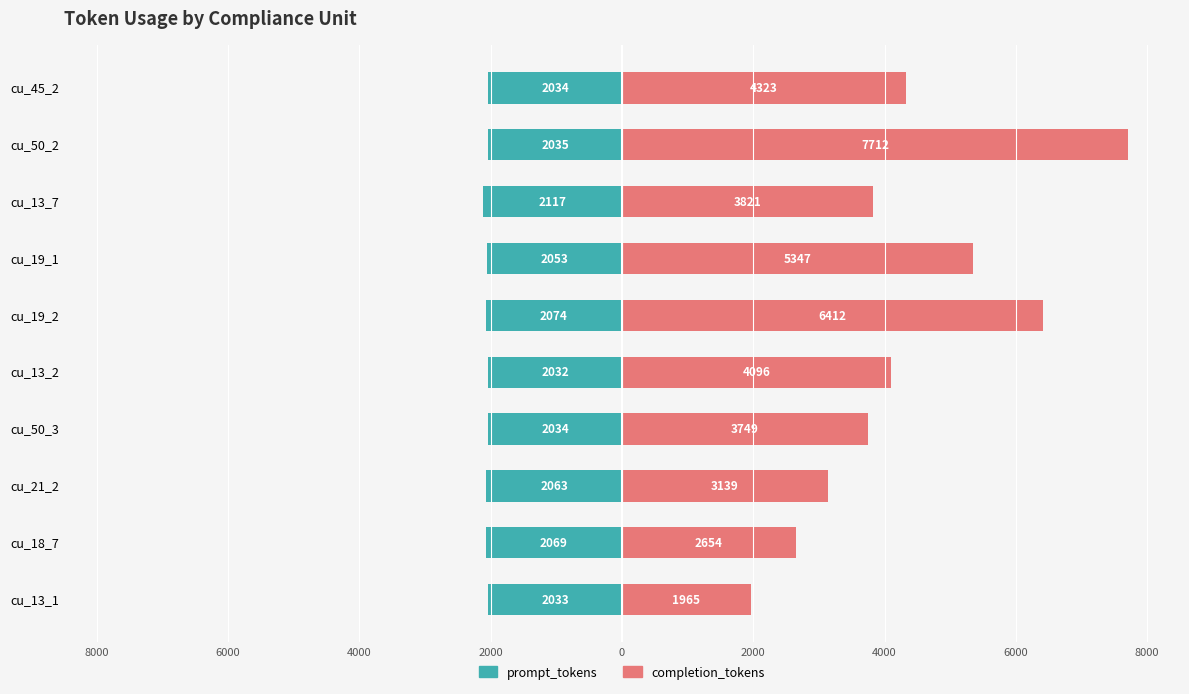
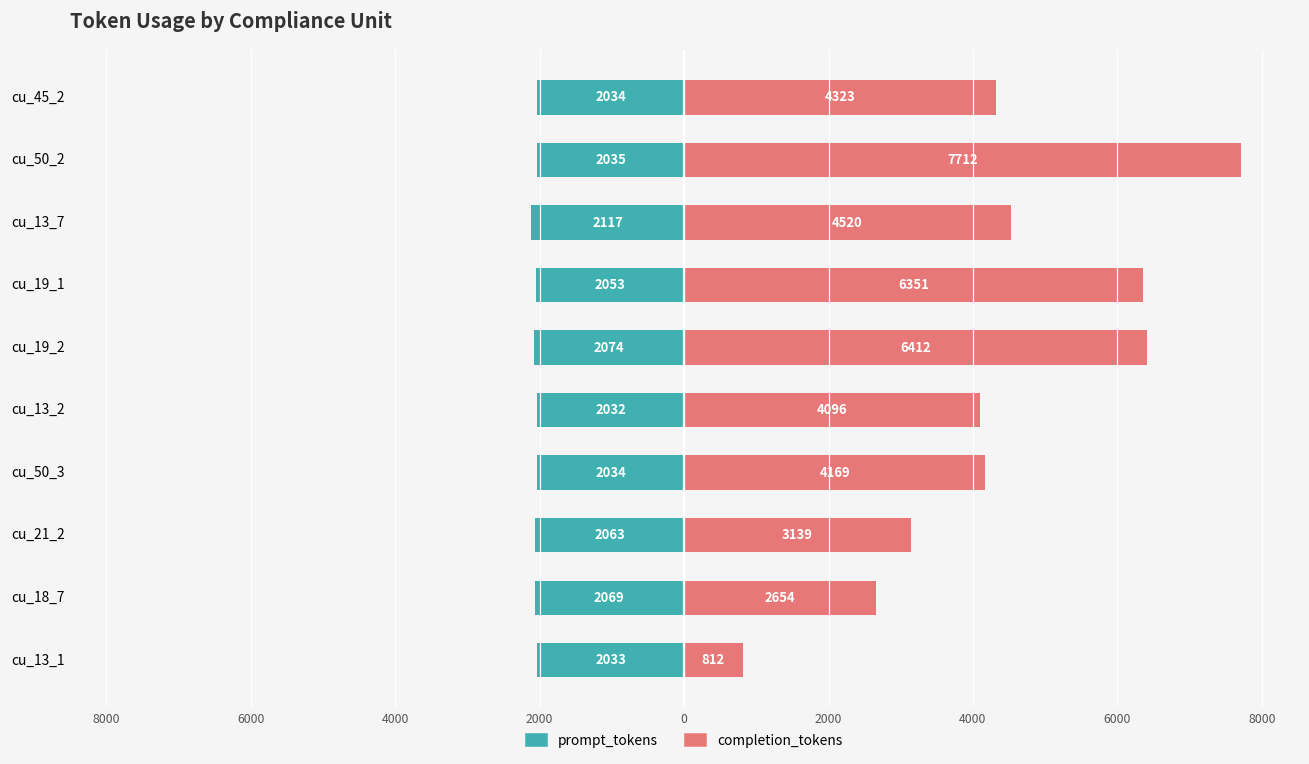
completion_tokens, cu_13_7: 3821 -> 4520
completion_tokens, cu_19_1: 5347 -> 6351
completion_tokens, cu_50_3: 3749 -> 4169
completion_tokens, cu_13_1: 1965 -> 812
